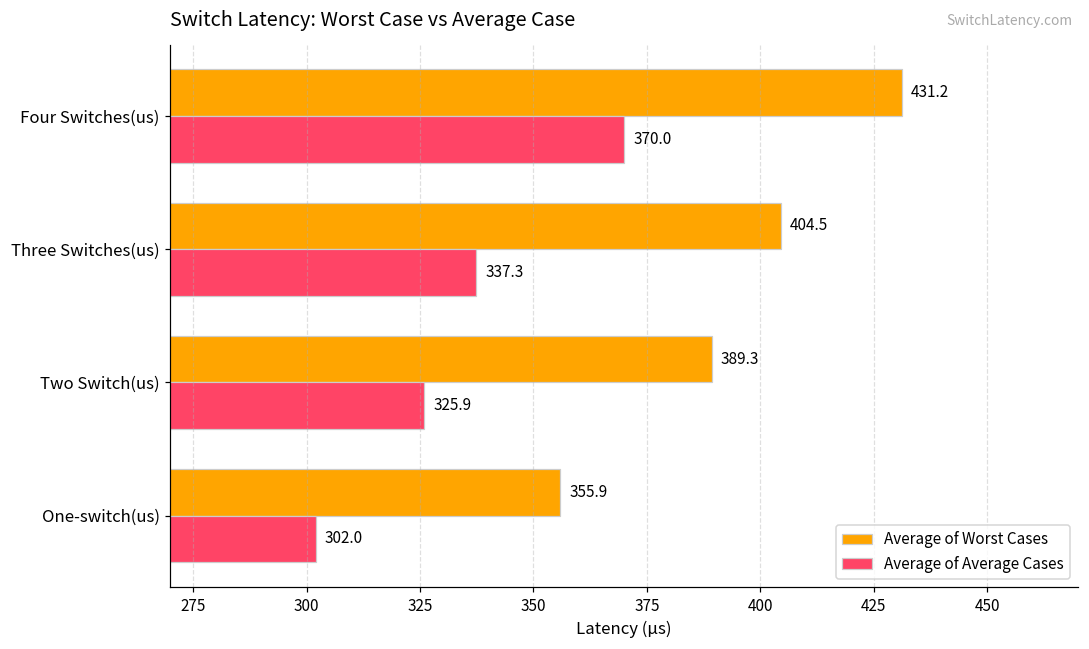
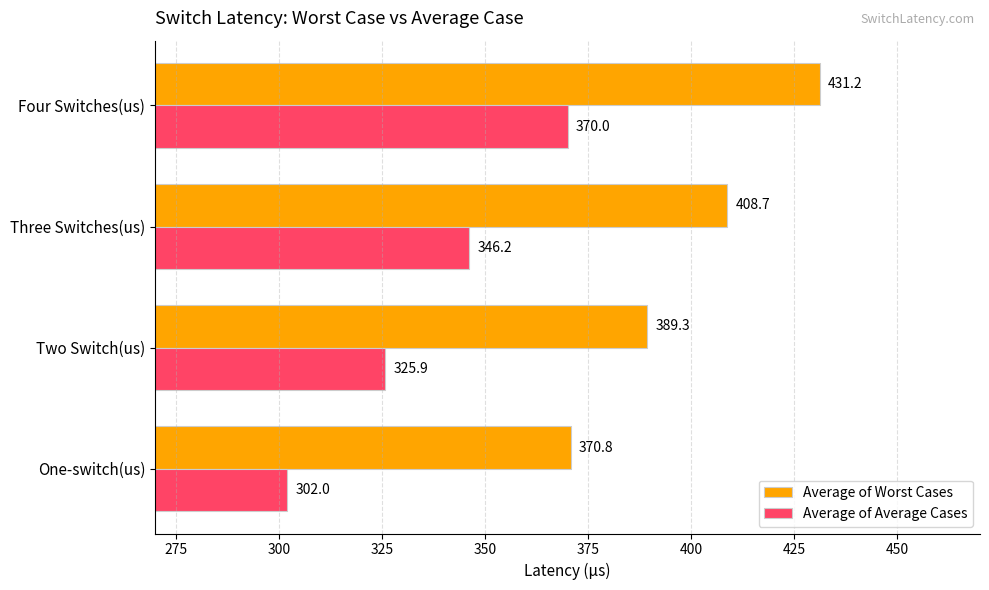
Average of Worst Cases, Three Switches(us): 404.5 -> 408.7
Average of Average Cases, Three Switches(us): 337.3 -> 346.2
Average of Worst Cases, One-switch(us): 355.9 -> 370.8
